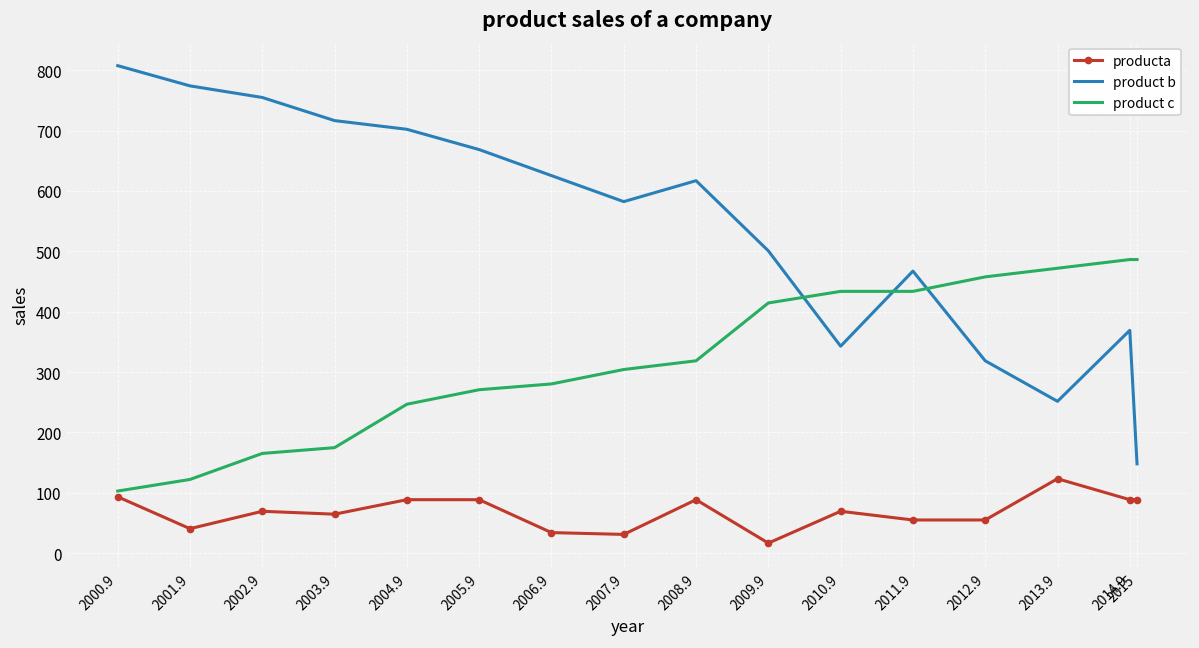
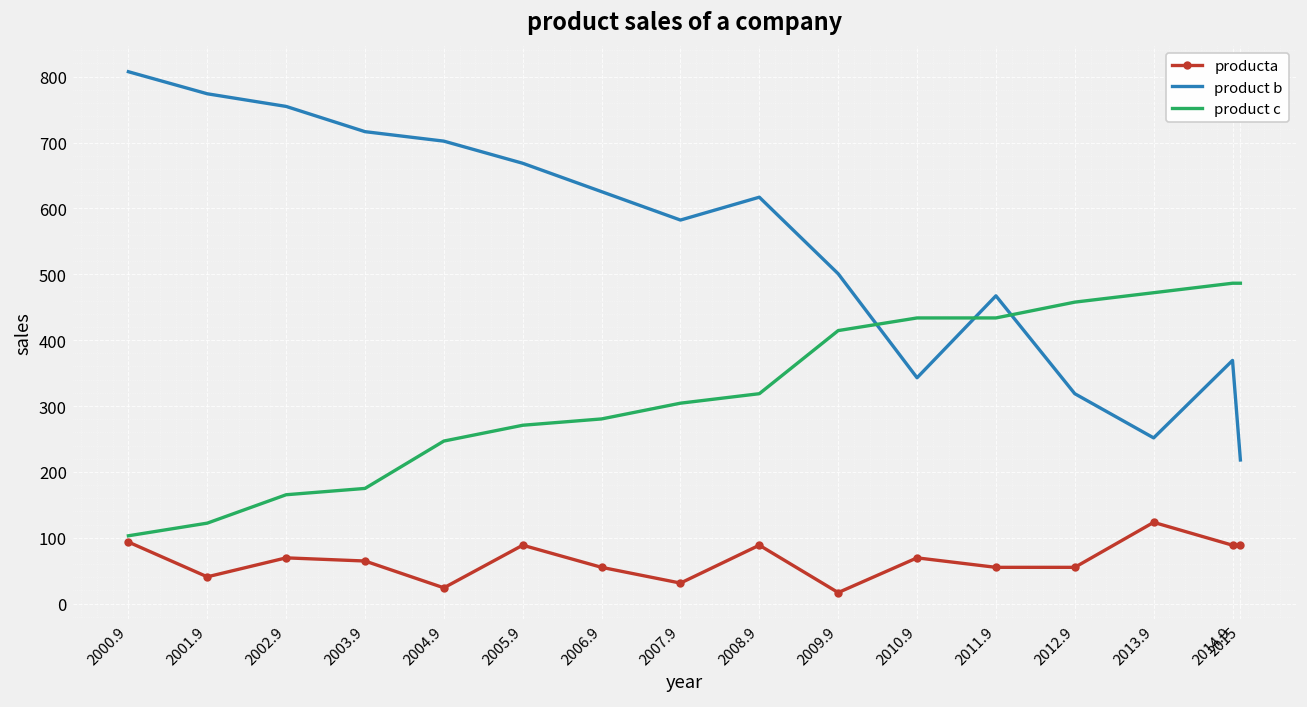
producta, 2004.9: 90 -> 20
producta, 2006.9: 30 -> 60
product b, 2015: 150 -> 220
